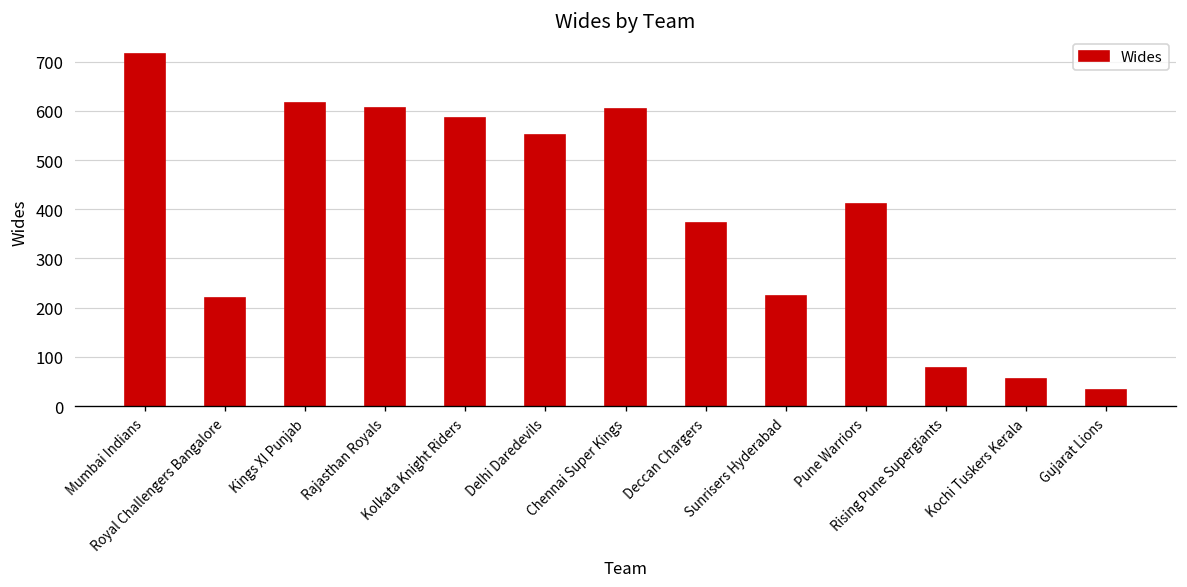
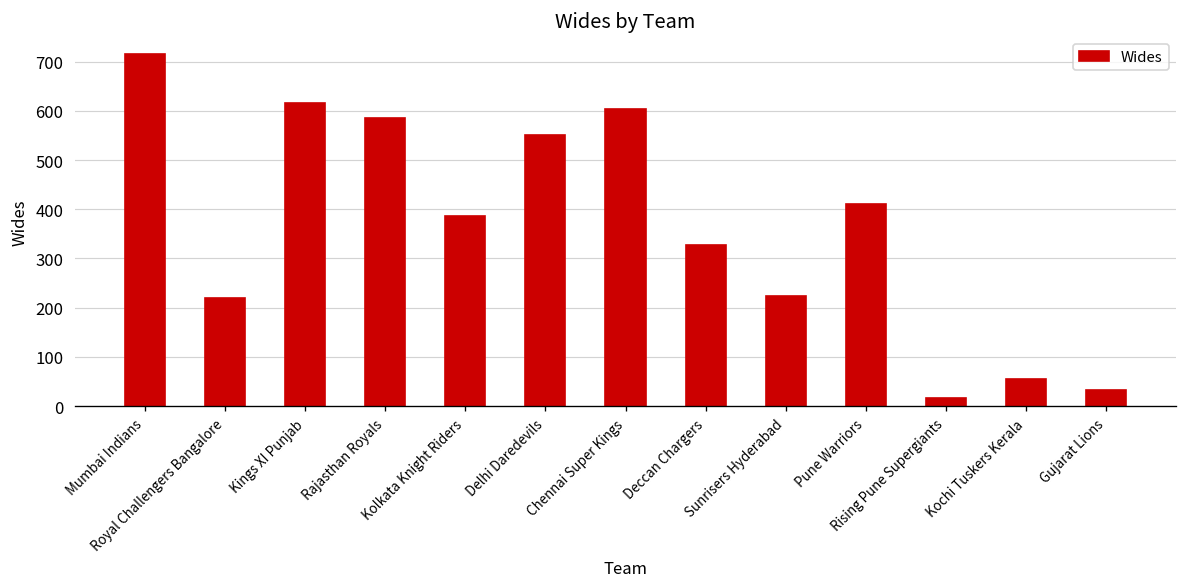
Rajasthan Royals: 610 -> 590
Kolkata Knight Riders: 590 -> 390
Deccan Chargers: 370 -> 330
Rising Pune Supergiants: 80 -> 20
